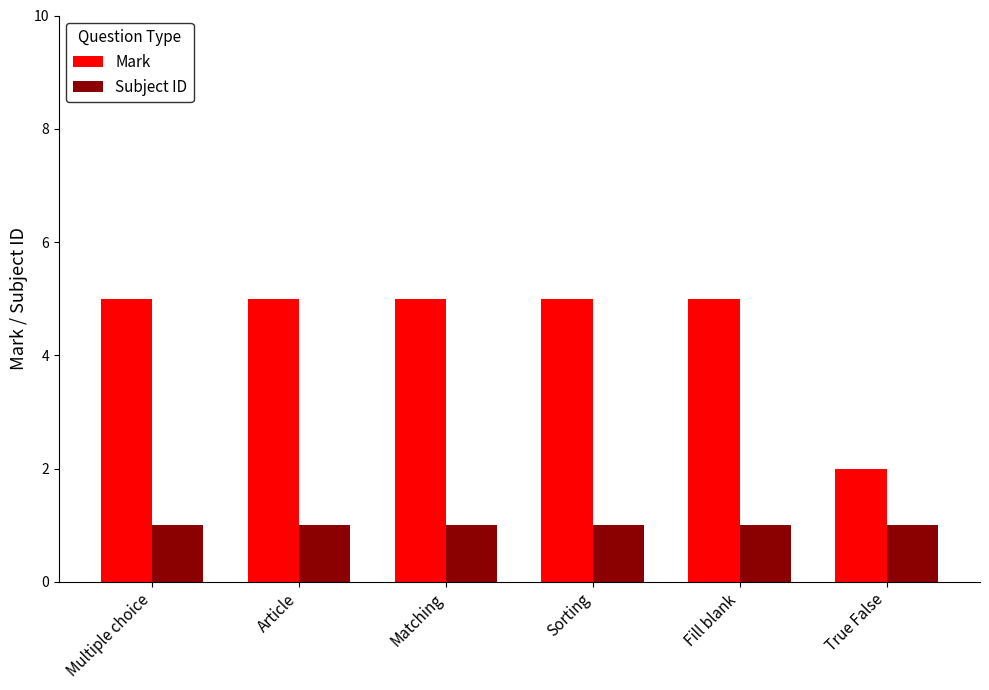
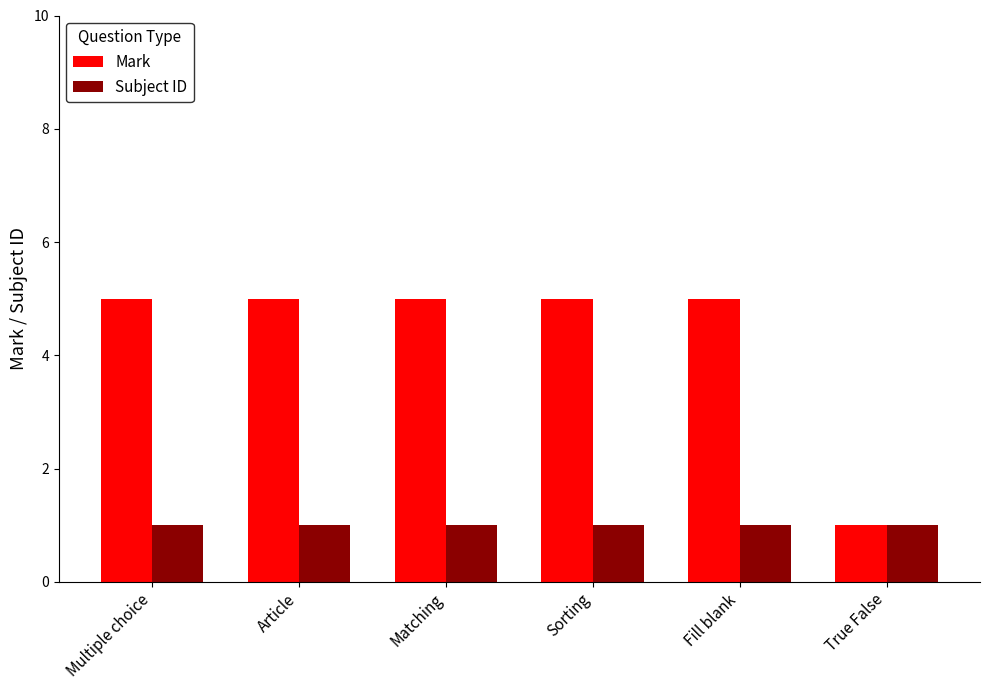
Mark, True False: 2 -> 1
